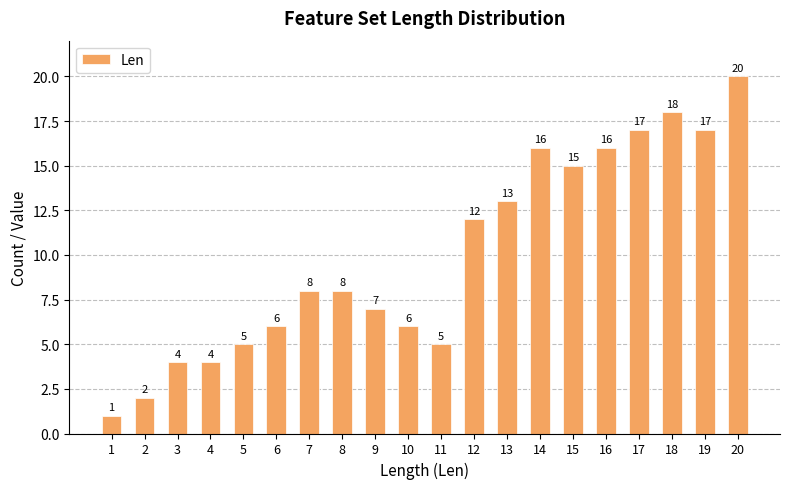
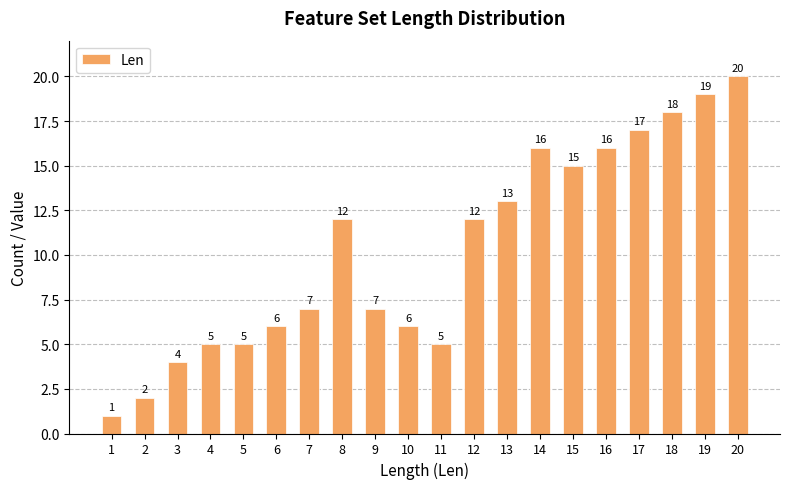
4: 4 -> 5
7: 8 -> 7
8: 8 -> 12
19: 17 -> 19
